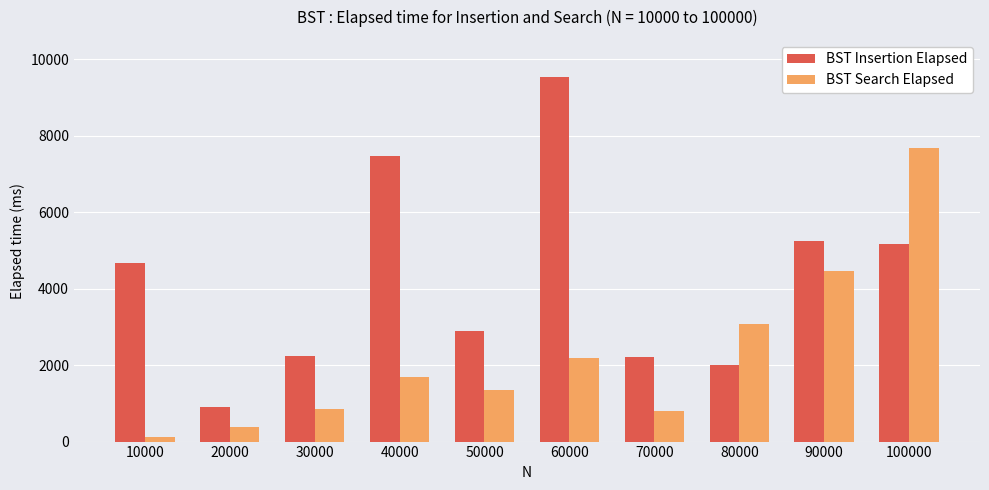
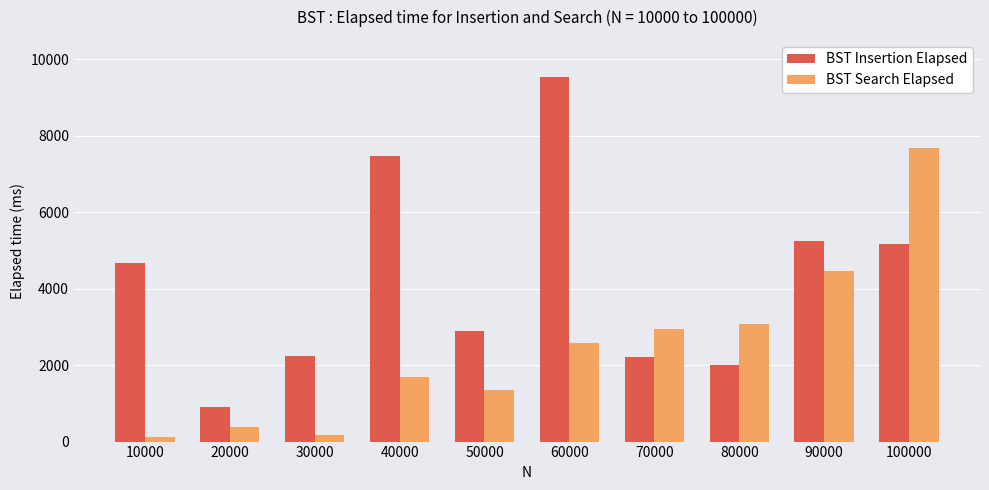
BST Search Elapsed, 30000: 800 -> 200
BST Search Elapsed, 60000: 2200 -> 2600
BST Search Elapsed, 70000: 800 -> 2900
